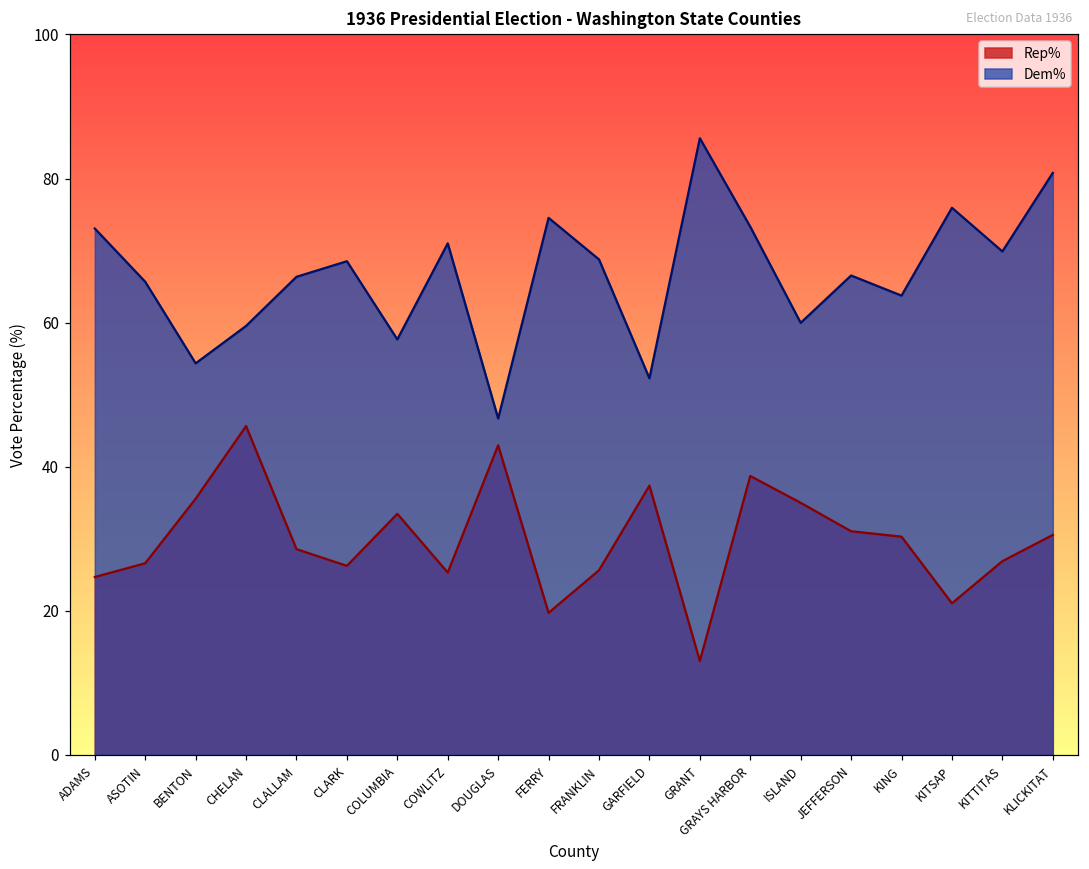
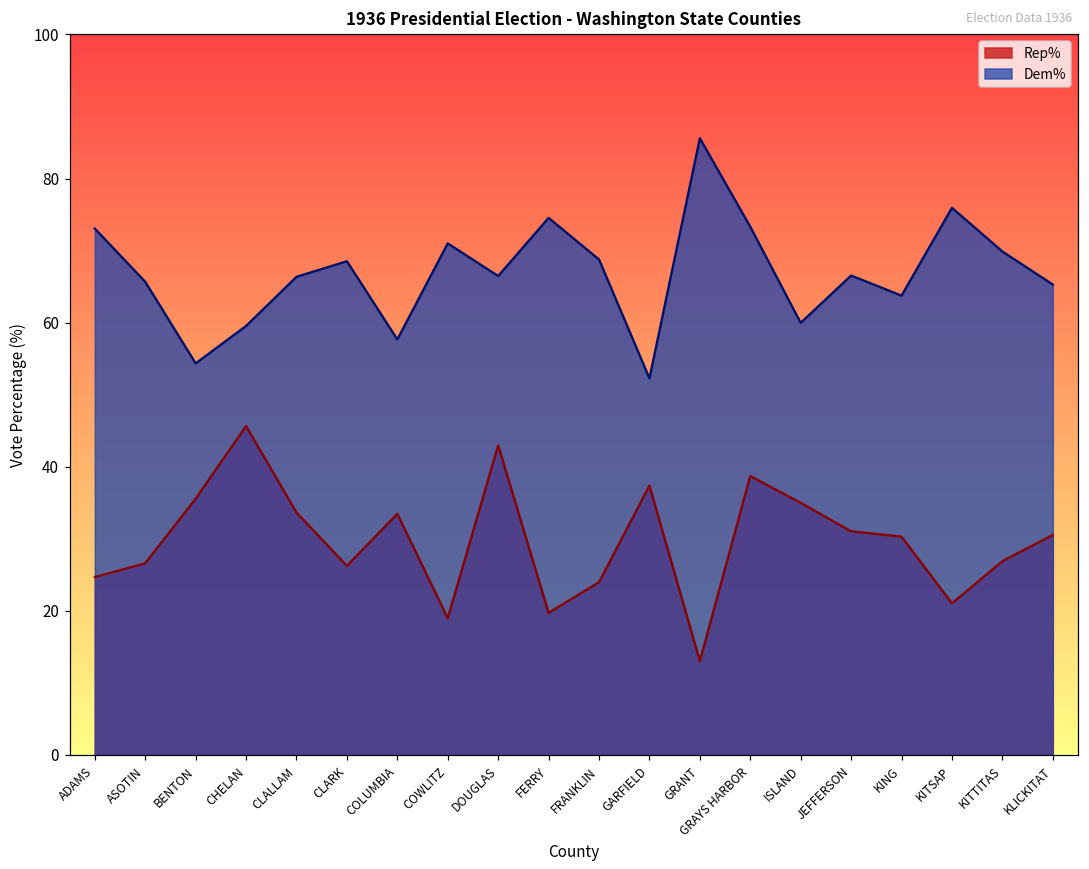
Rep%, CLALLAM: 29 -> 34
Rep%, COWLITZ: 25 -> 19
Dem%, DOUGLAS: 47 -> 66
Rep%, FRANKLIN: 26 -> 24
Dem%, KLICKITAT: 81 -> 65
